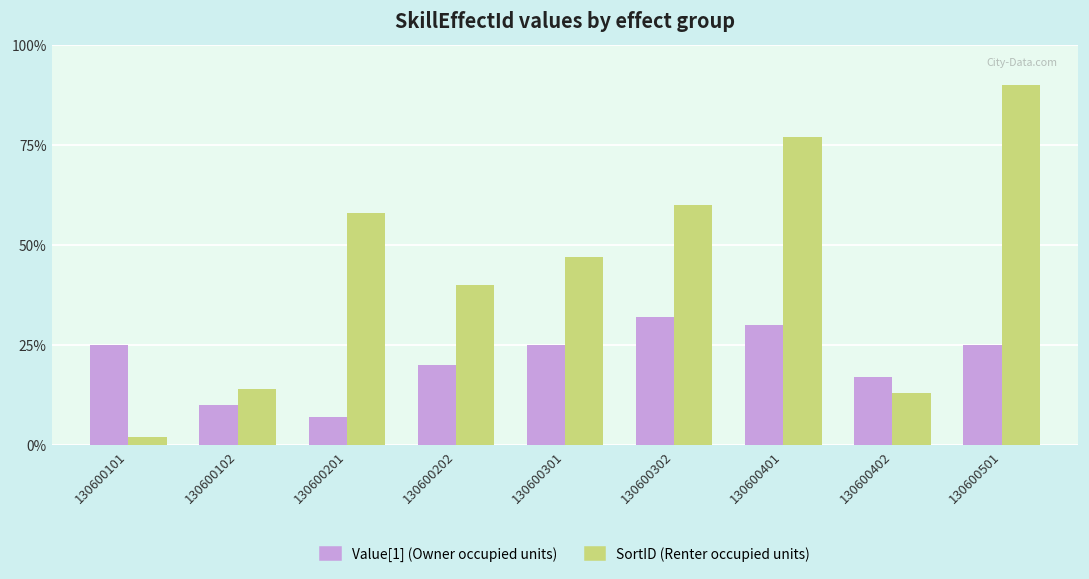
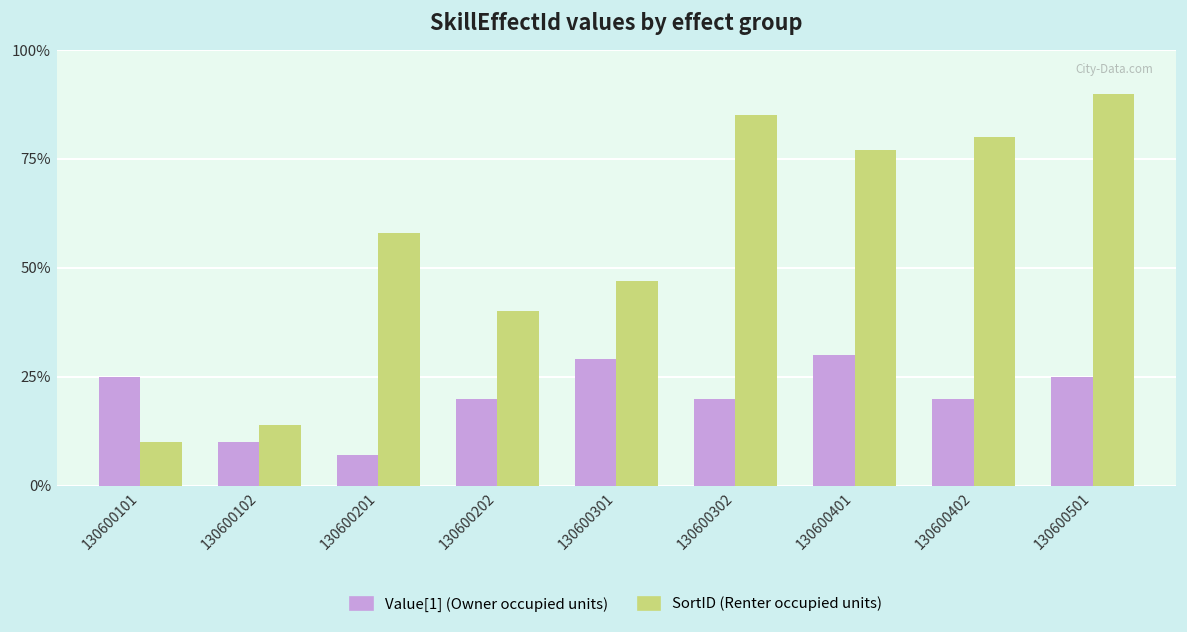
SortID (Renter occupied units), 130600101: 2% -> 10%
Value[1] (Owner occupied units), 130600301: 25% -> 29%
Value[1] (Owner occupied units), 130600302: 32% -> 20%
SortID (Renter occupied units), 130600302: 60% -> 85%
Value[1] (Owner occupied units), 130600402: 17% -> 20%
SortID (Renter occupied units), 130600402: 13% -> 80%
